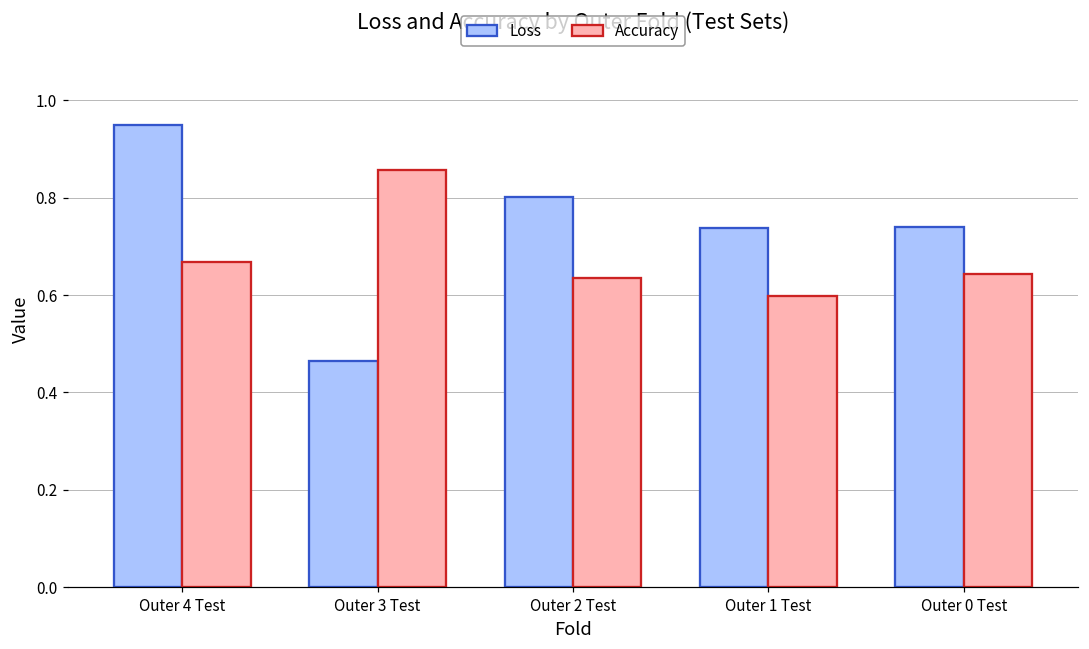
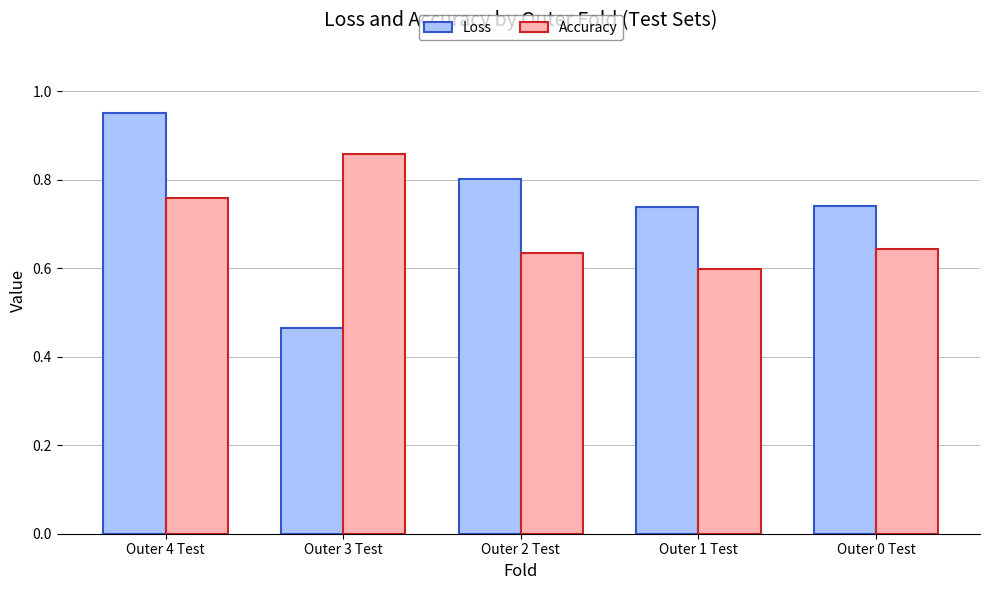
Accuracy, Outer 4 Test: 0.67 -> 0.76
